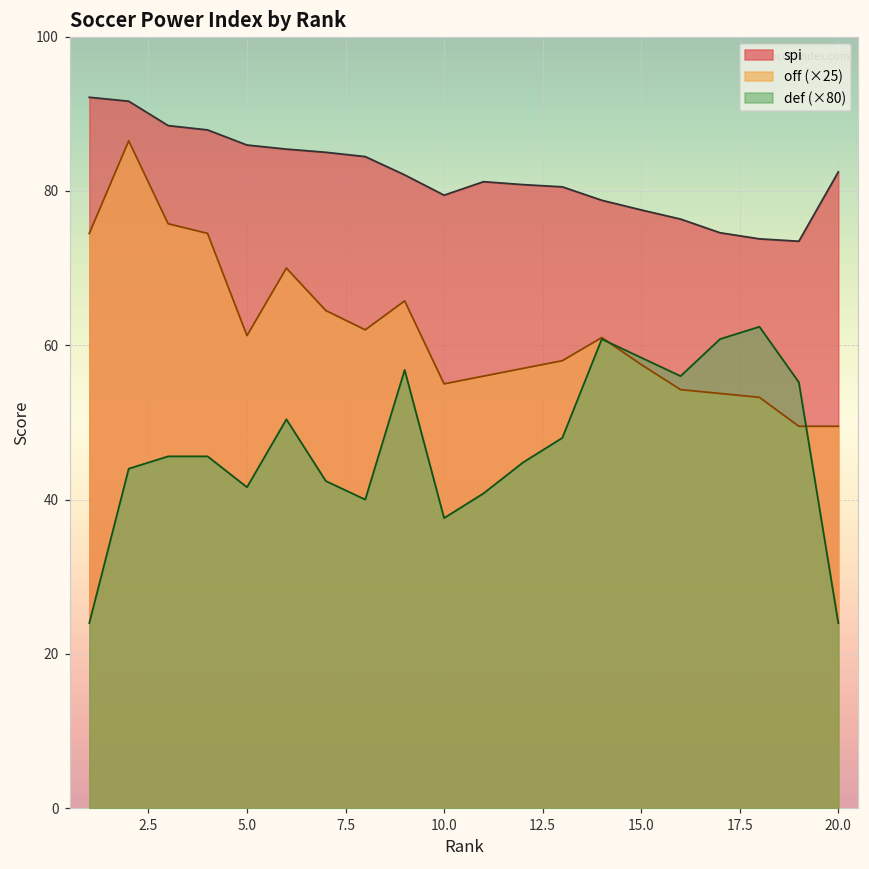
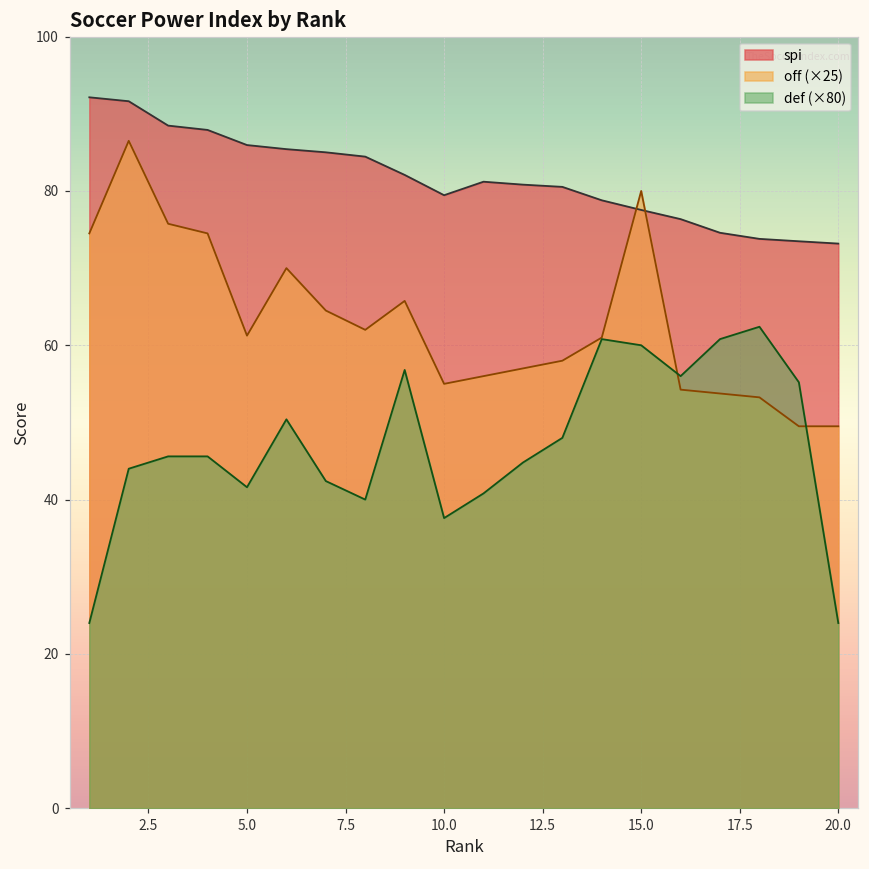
off (×25), 15.0: 57 -> 80
def (×80), 15.0: 58 -> 60
spi, 20.0: 82 -> 73
